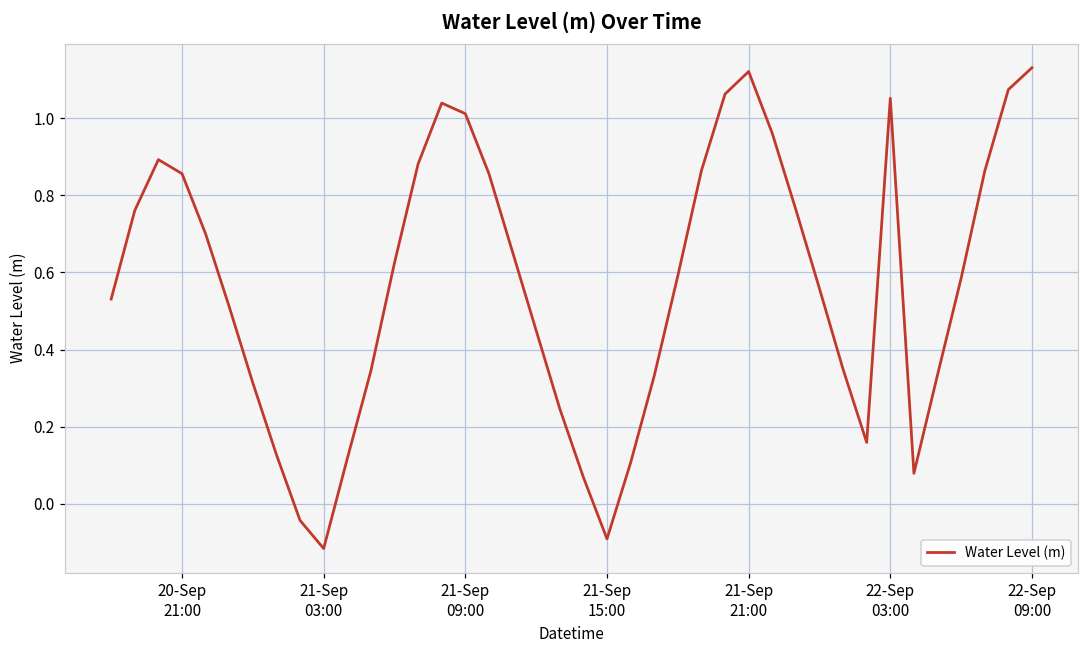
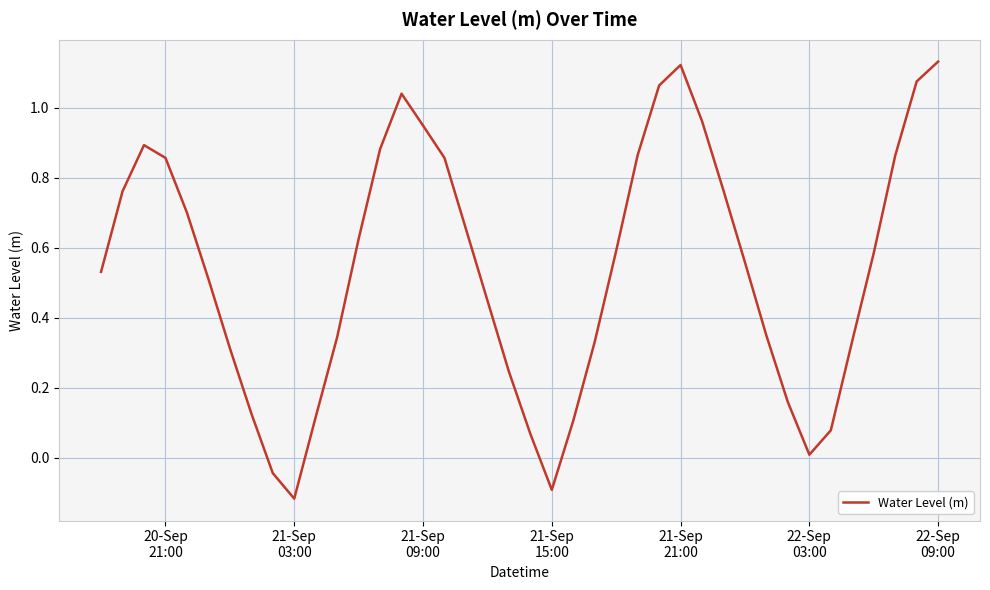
21-Sep 09:00: 1.01 -> 0.95
22-Sep 03:00: 1.05 -> 0.01
